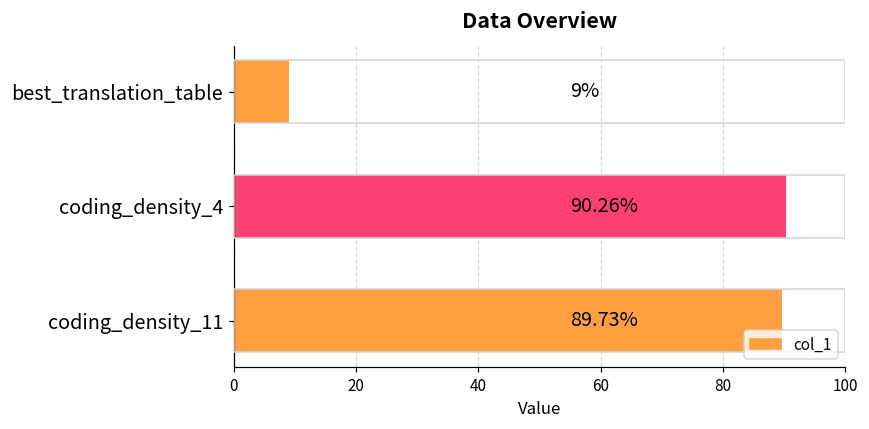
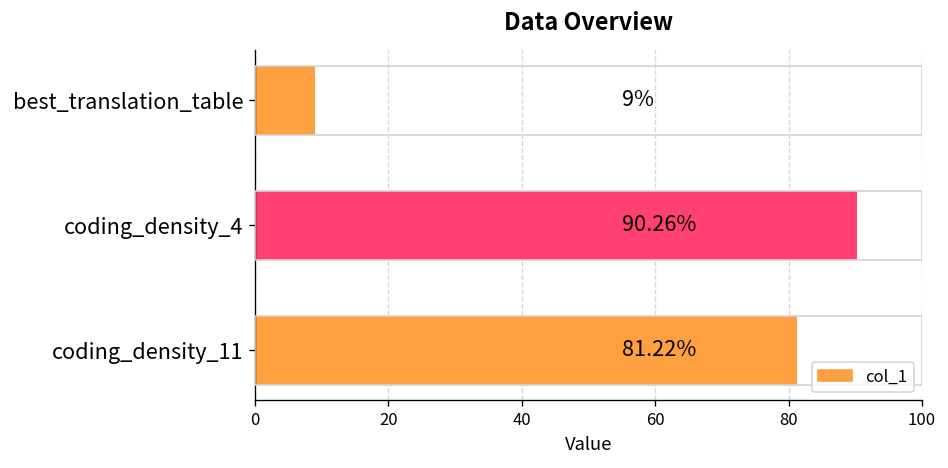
coding_density_11: 89.73% -> 81.22%
